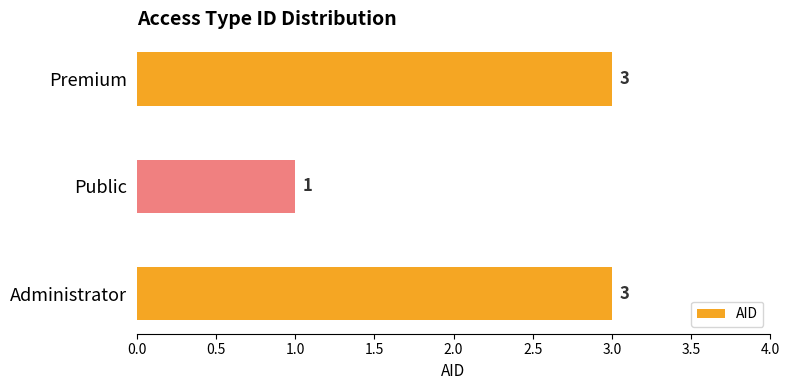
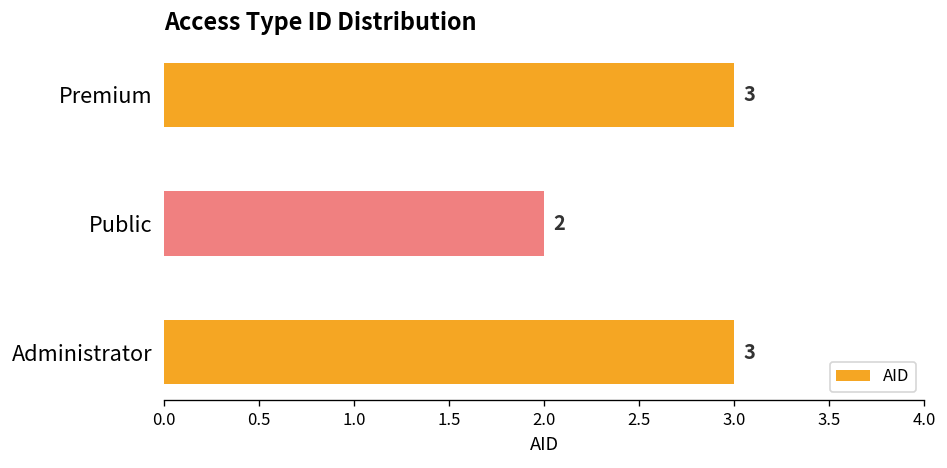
Public: 1 -> 2
